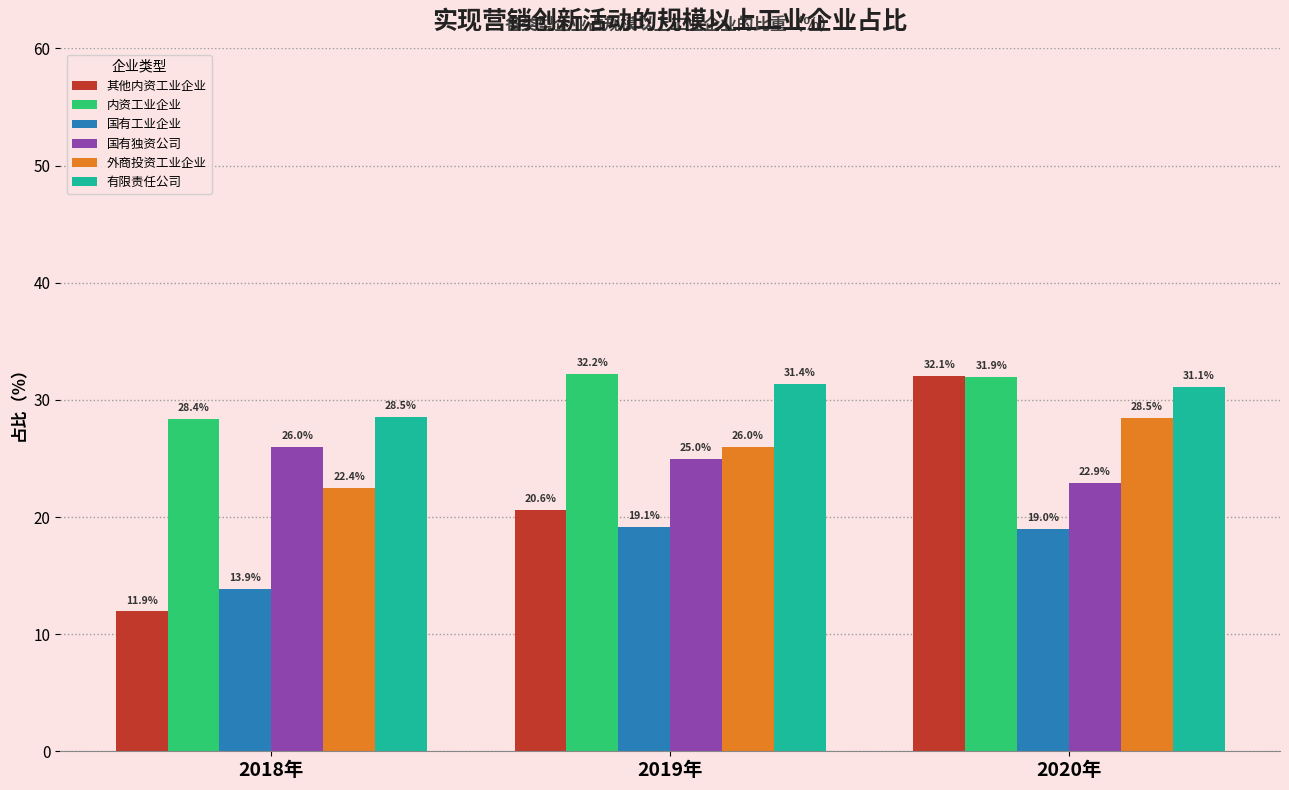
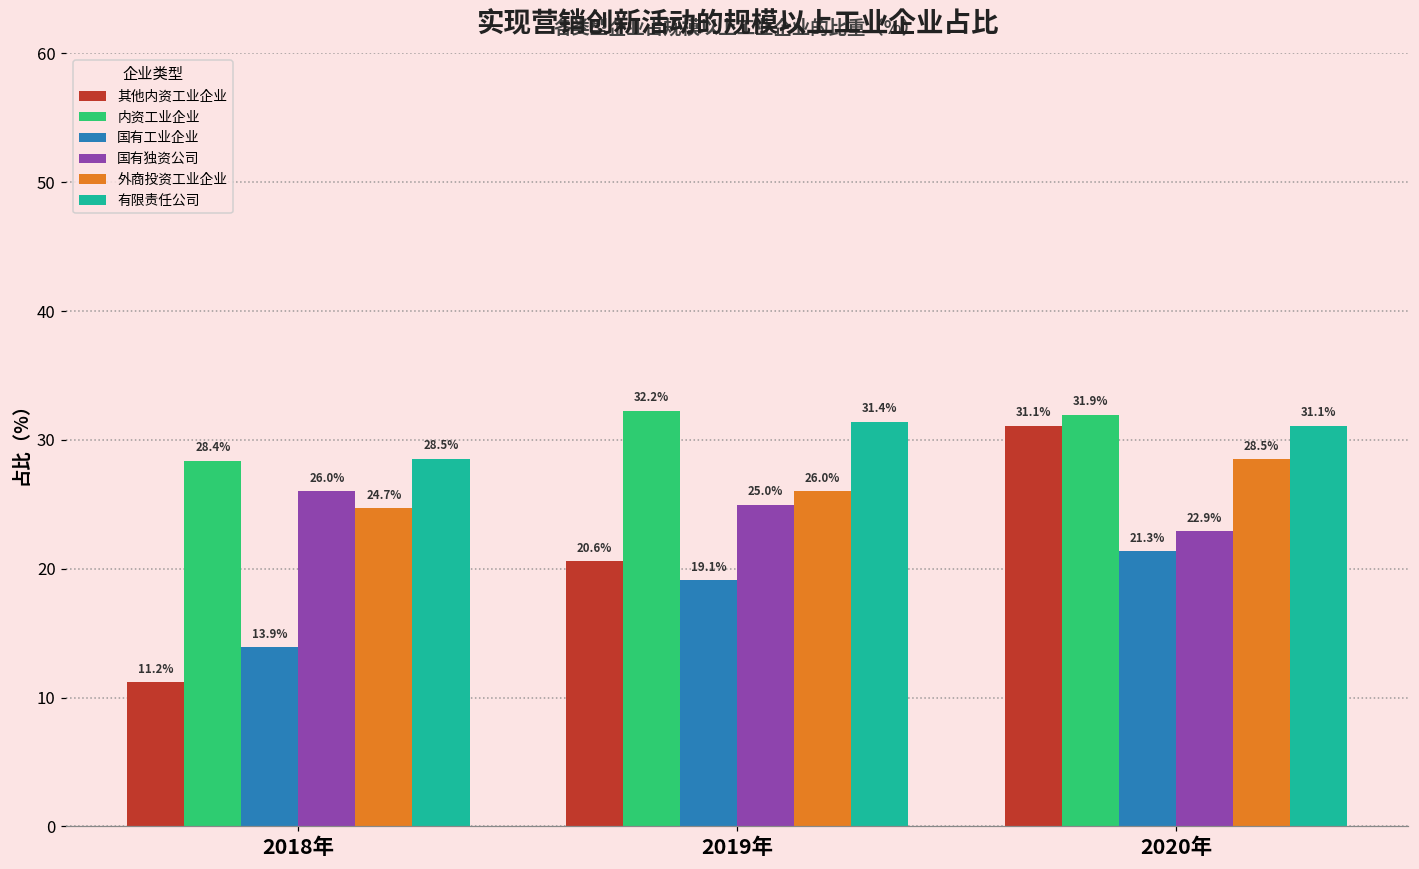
其他内资工业企业, 2018年: 11.9% -> 11.2%
外商投资工业企业, 2018年: 22.4% -> 24.7%
其他内资工业企业, 2020年: 32.1% -> 31.1%
国有工业企业, 2020年: 19.0% -> 21.3%
